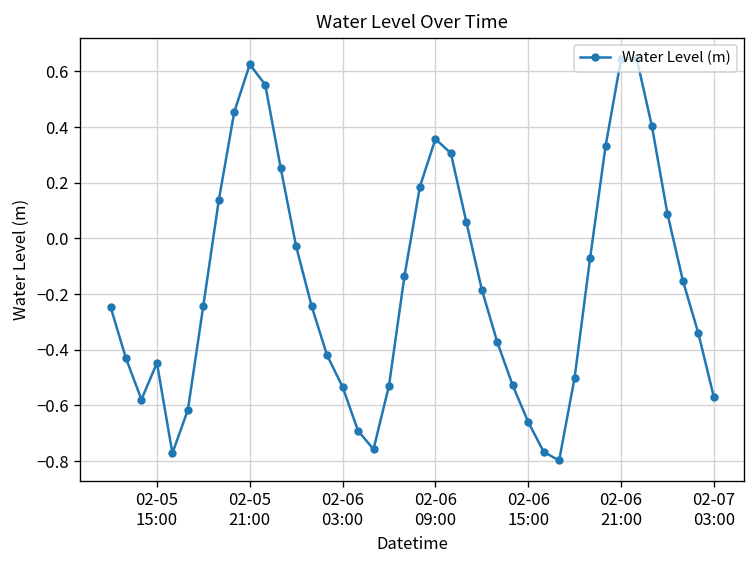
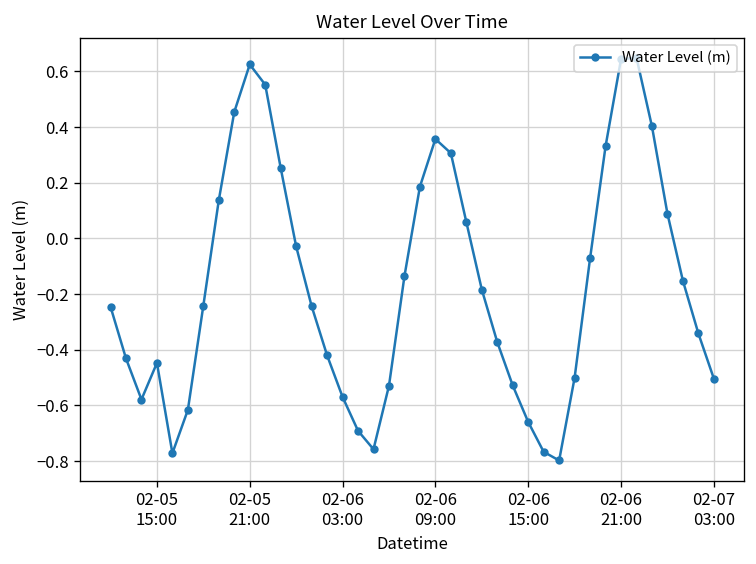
02-06 03:00: -0.53 -> -0.57
02-07 03:00: -0.57 -> -0.50
